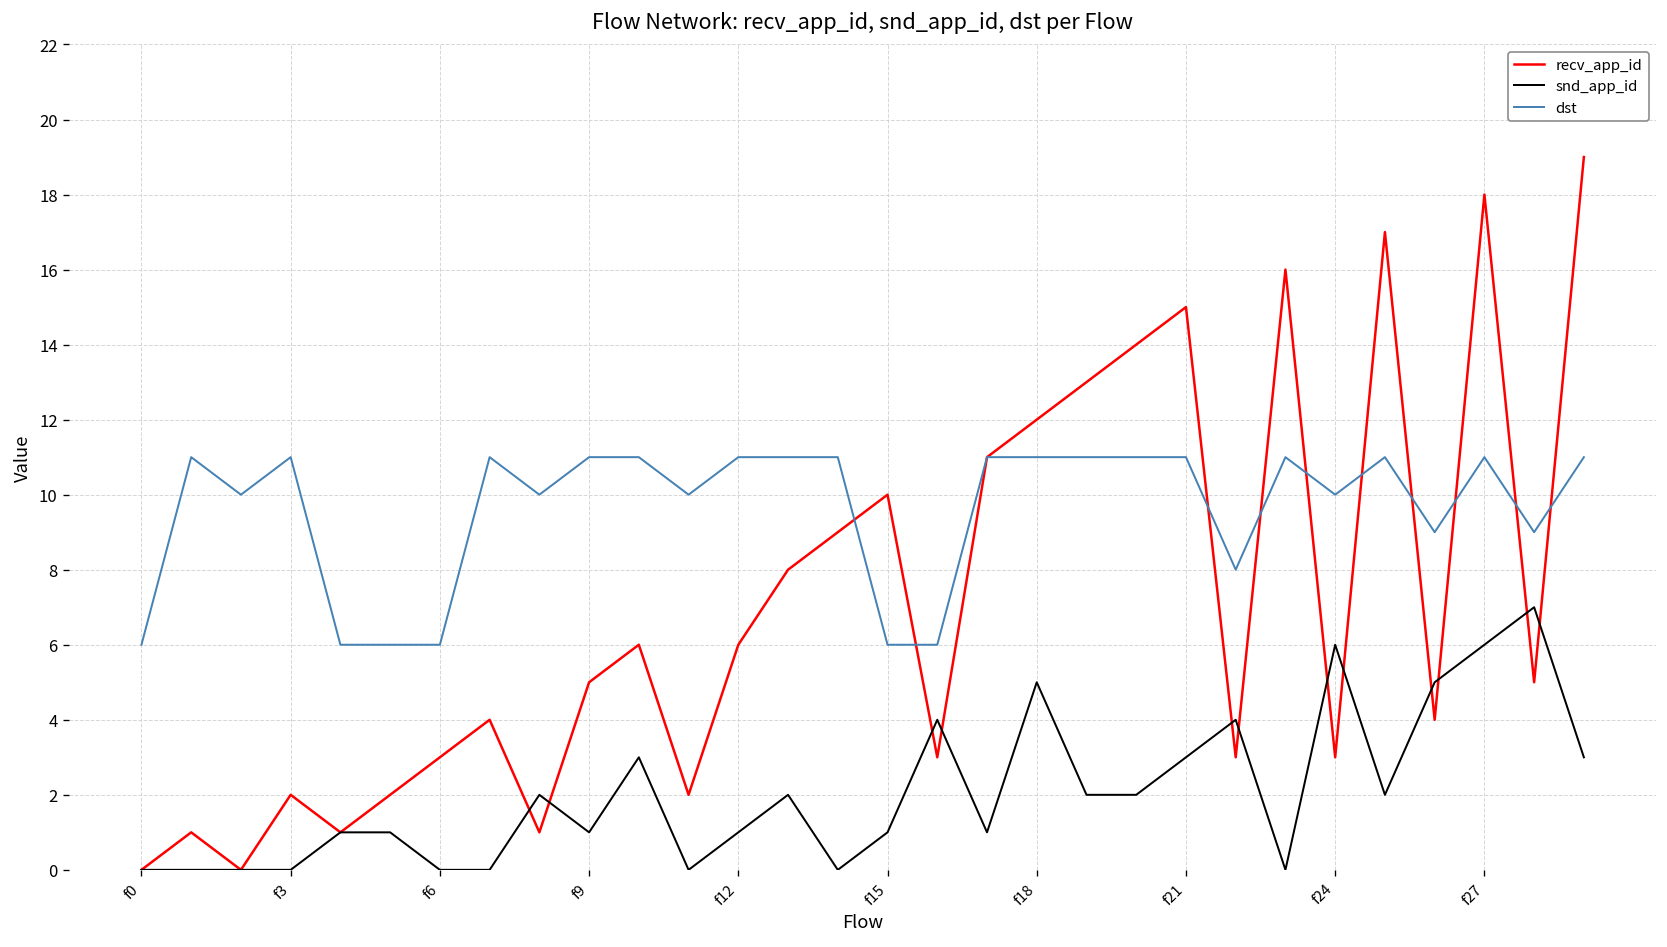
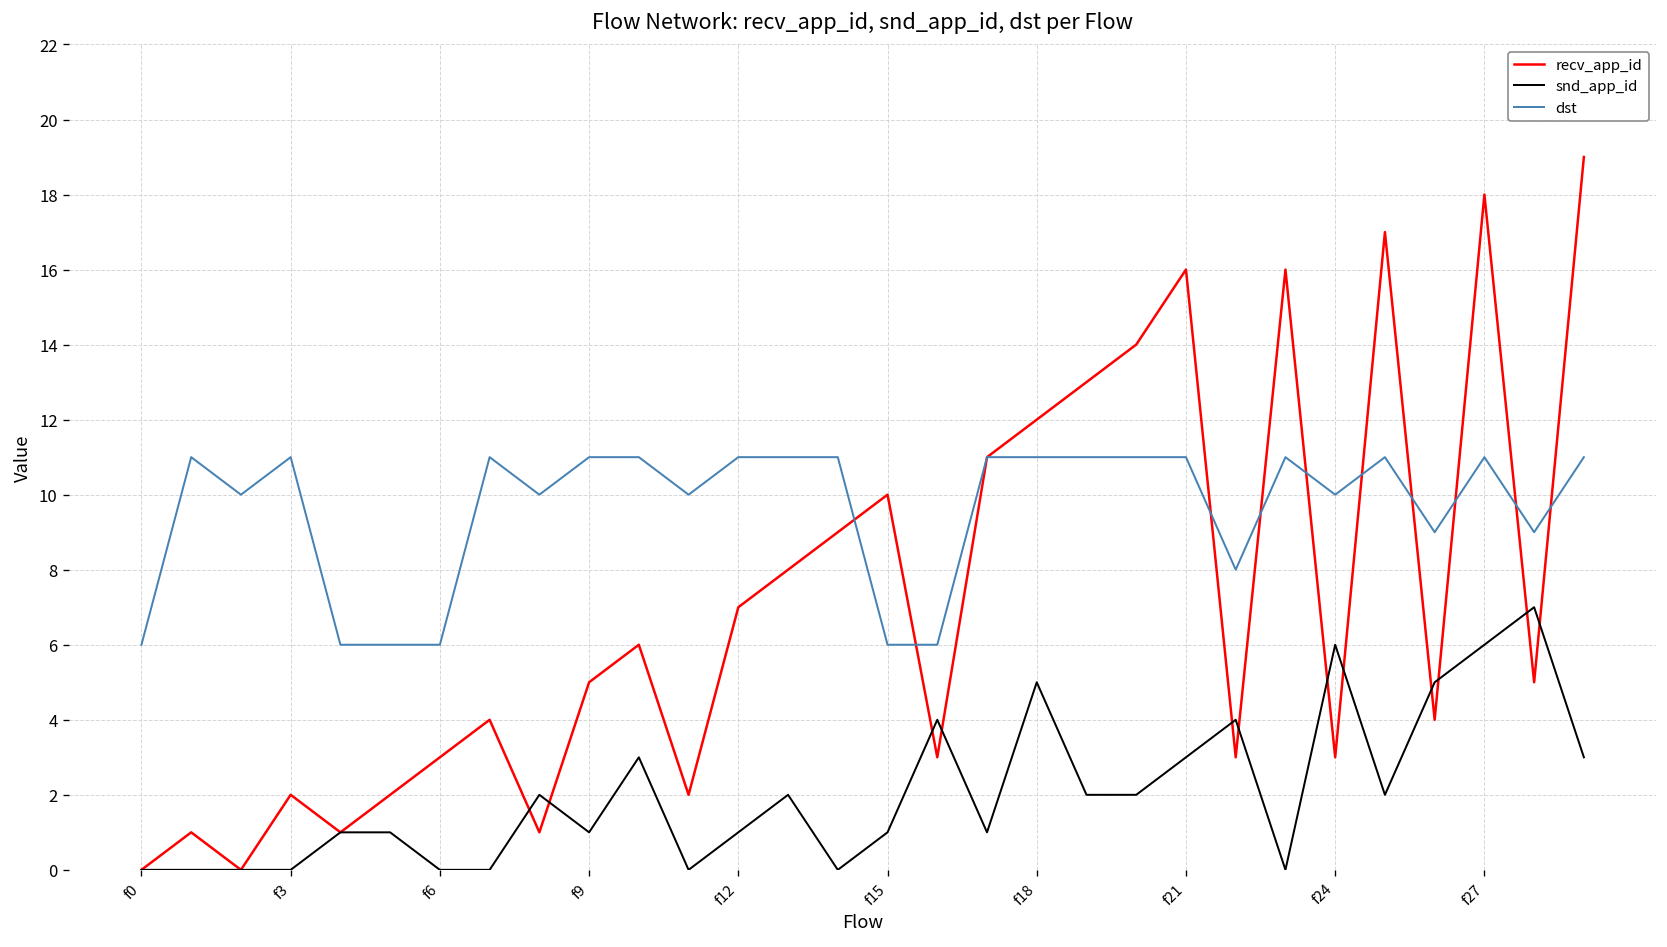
recv_app_id, f12: 6 -> 7
recv_app_id, f21: 15 -> 16
